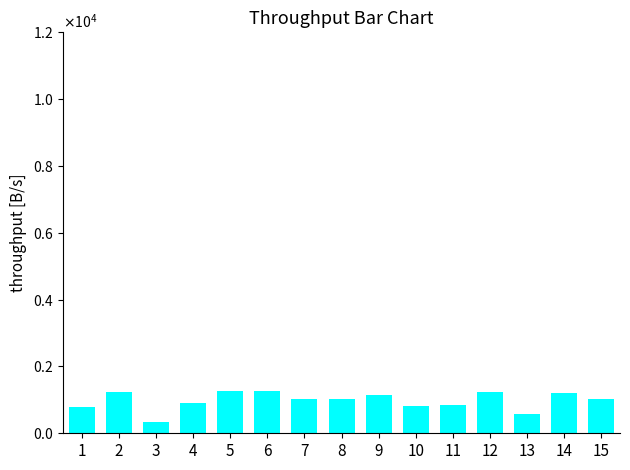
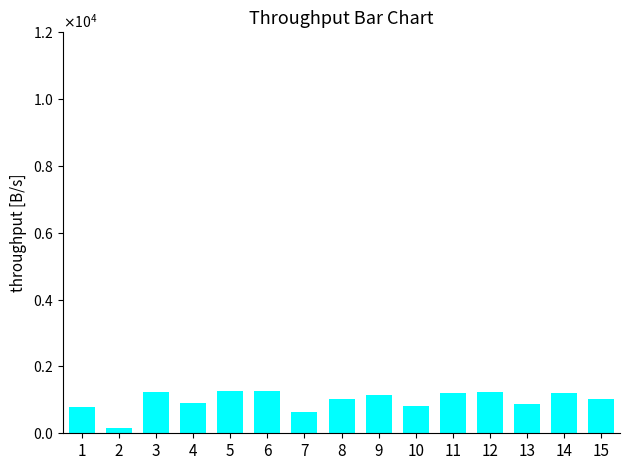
2: 1200 -> 200
3: 300 -> 1200
7: 1000 -> 600
11: 800 -> 1200
13: 600 -> 900
